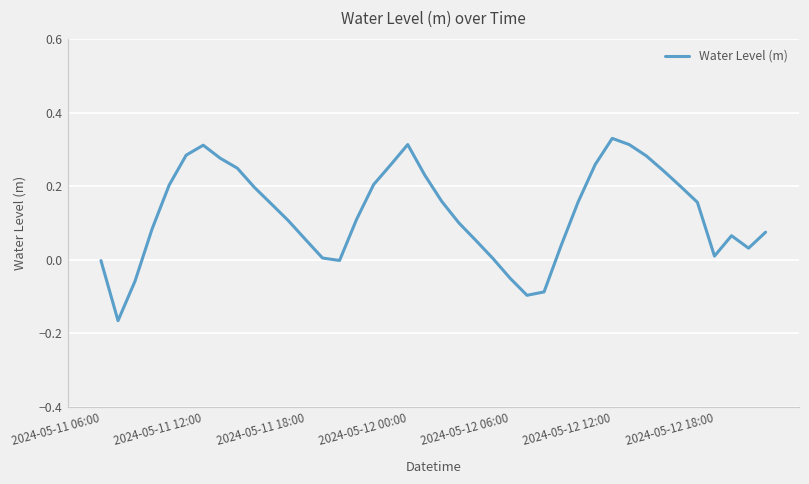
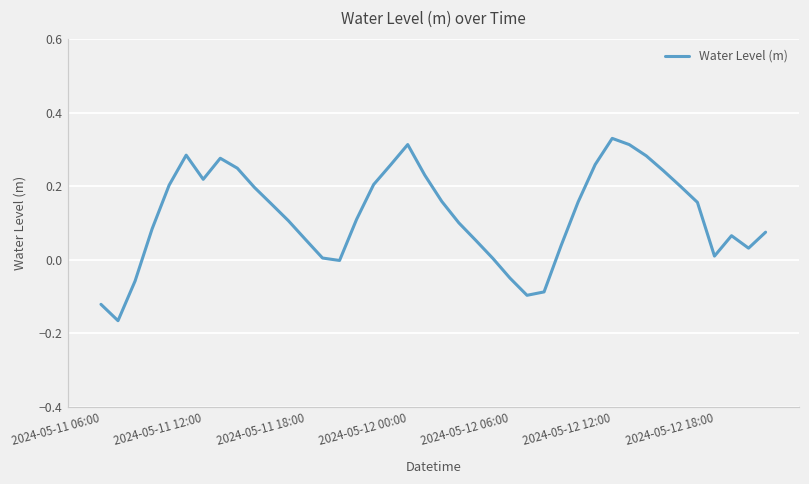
2024-05-11 06:00: 0.00 -> -0.12
2024-05-11 12:00: 0.31 -> 0.22
